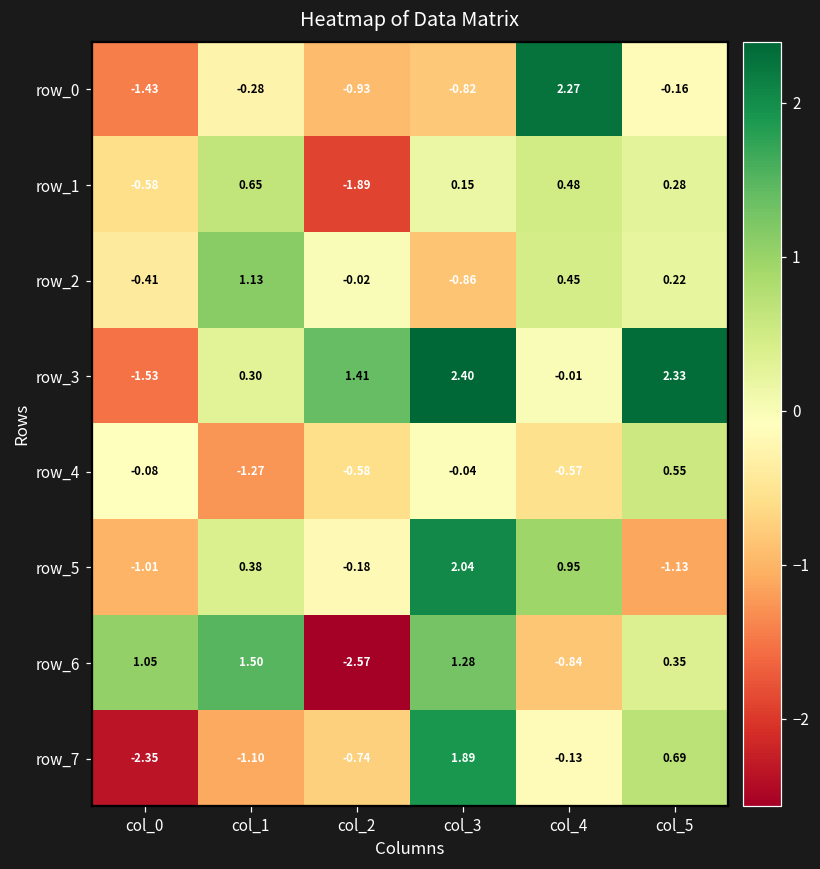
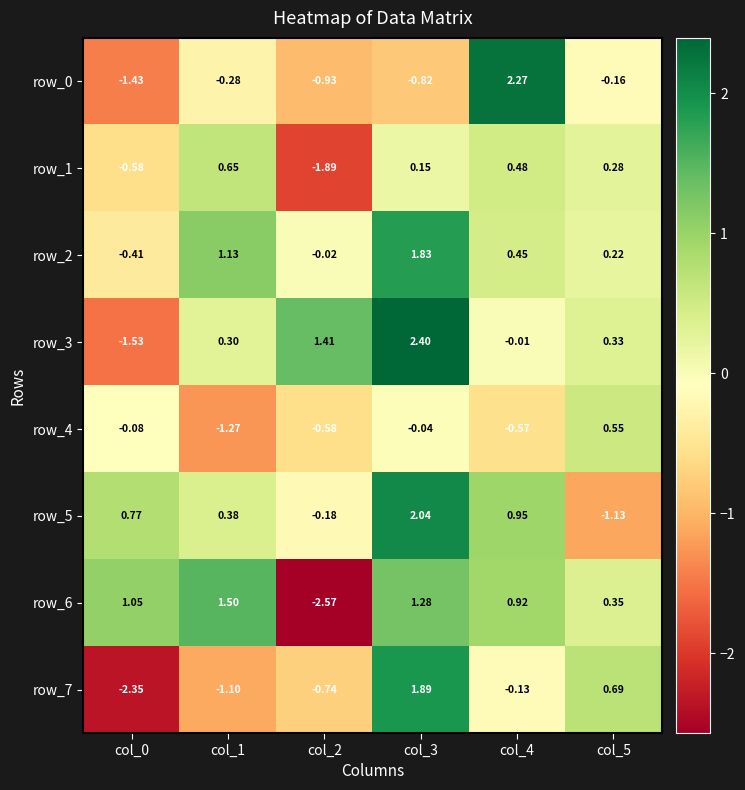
row_2, col_3: -0.86 -> 1.83
row_3, col_5: 2.33 -> 0.33
row_5, col_0: -1.01 -> 0.77
row_6, col_4: -0.84 -> 0.92
